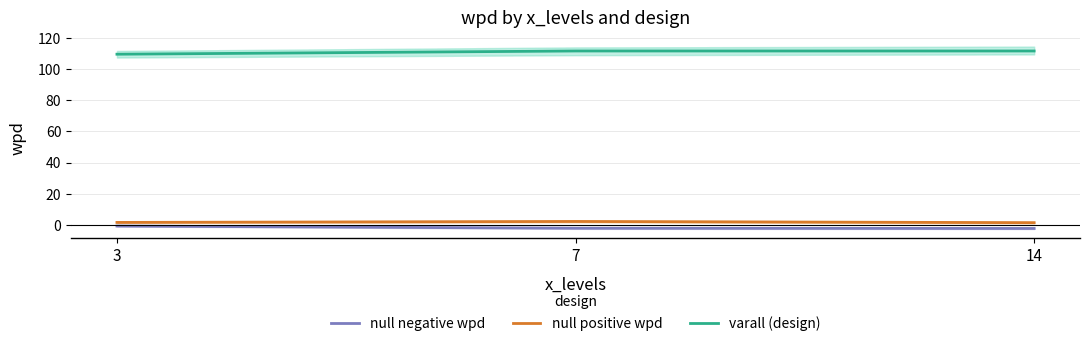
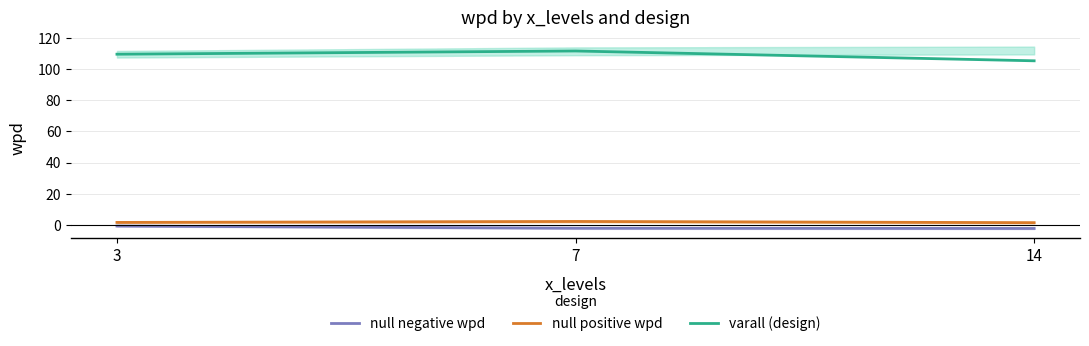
varall (design), 14: 112 -> 105
